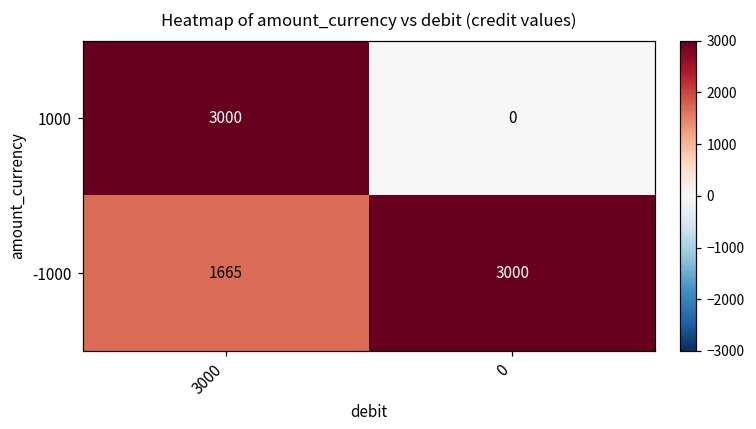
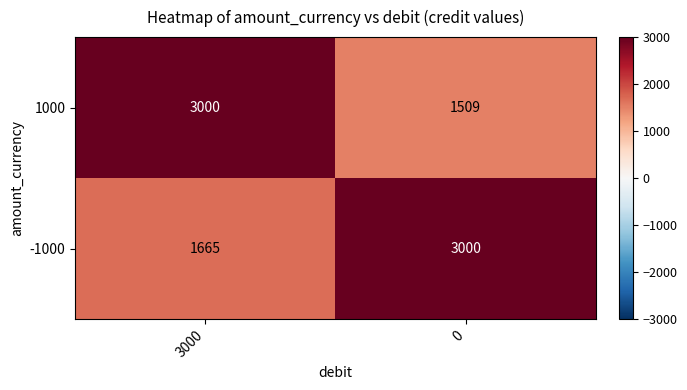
1000, 0: 0 -> 1509
